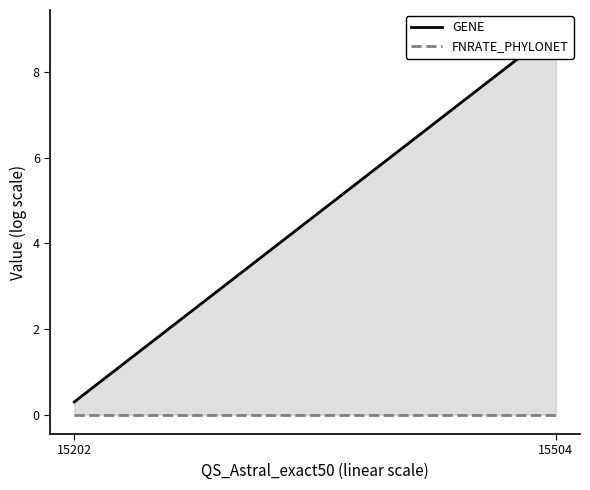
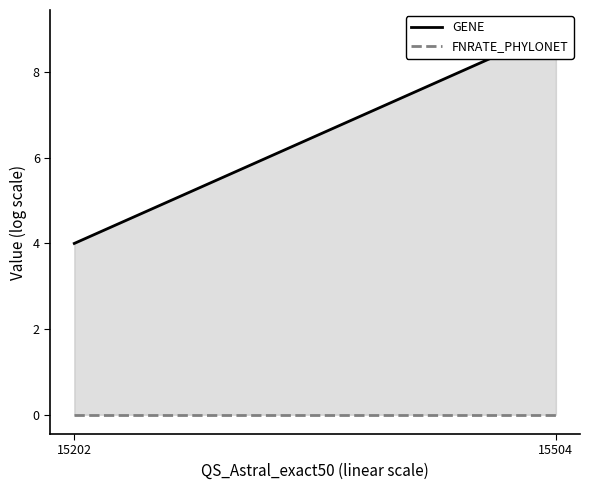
GENE, 15202: 0.3 -> 4.0
